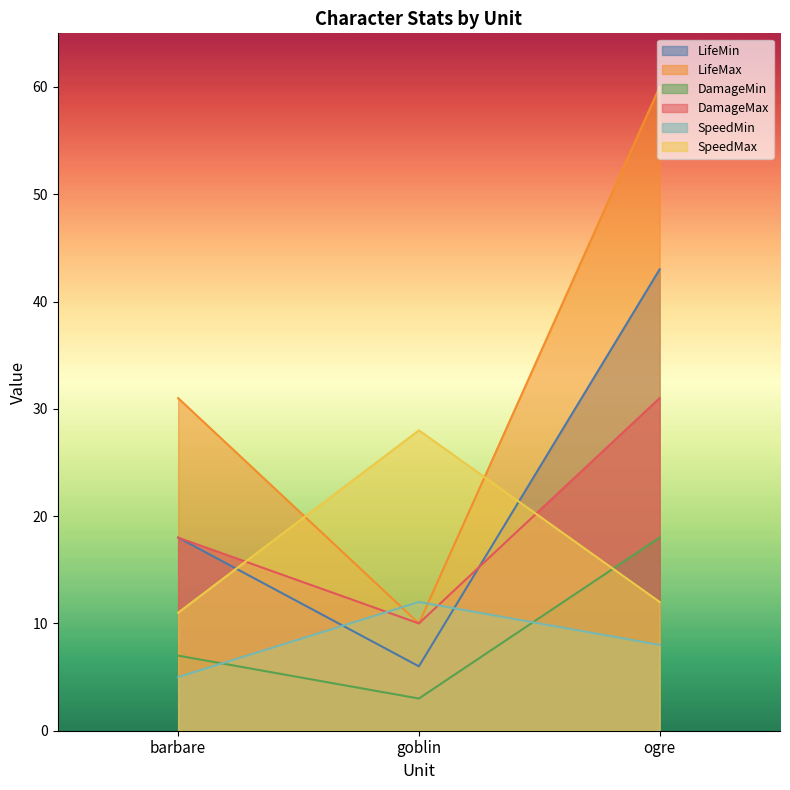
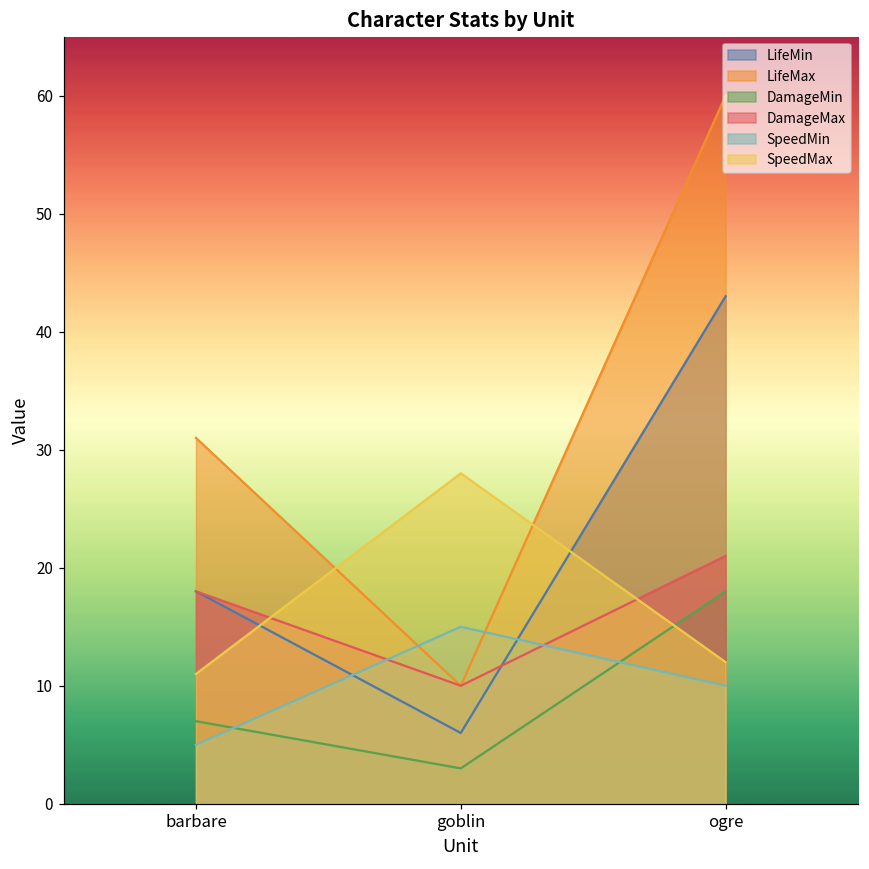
SpeedMin, goblin: 12 -> 15
DamageMax, ogre: 31 -> 21
SpeedMin, ogre: 8 -> 10
